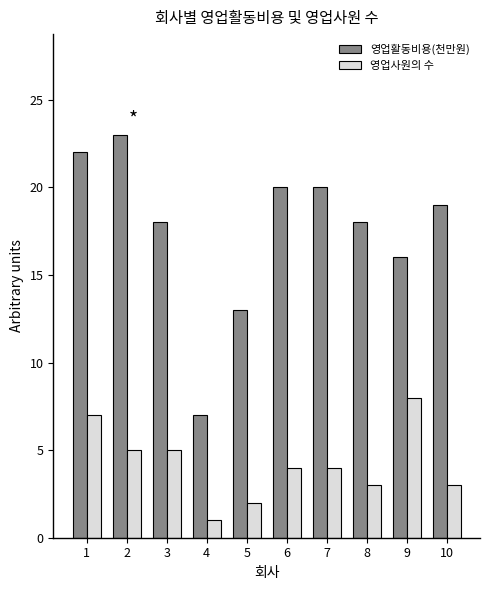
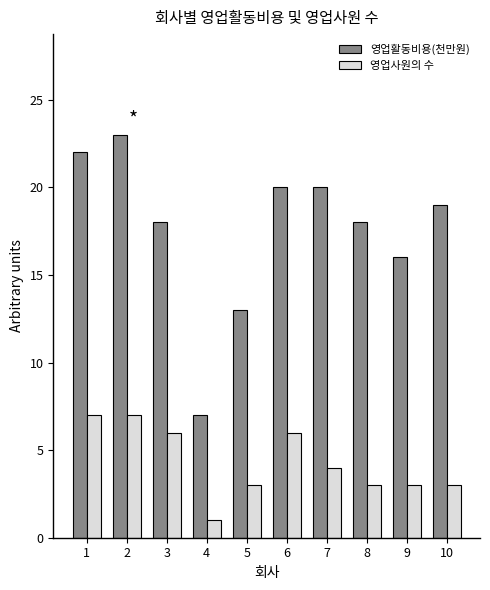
영업사원의 수, 2: 5 -> 7
영업사원의 수, 3: 5 -> 6
영업사원의 수, 5: 2 -> 3
영업사원의 수, 6: 4 -> 6
영업사원의 수, 9: 8 -> 3
